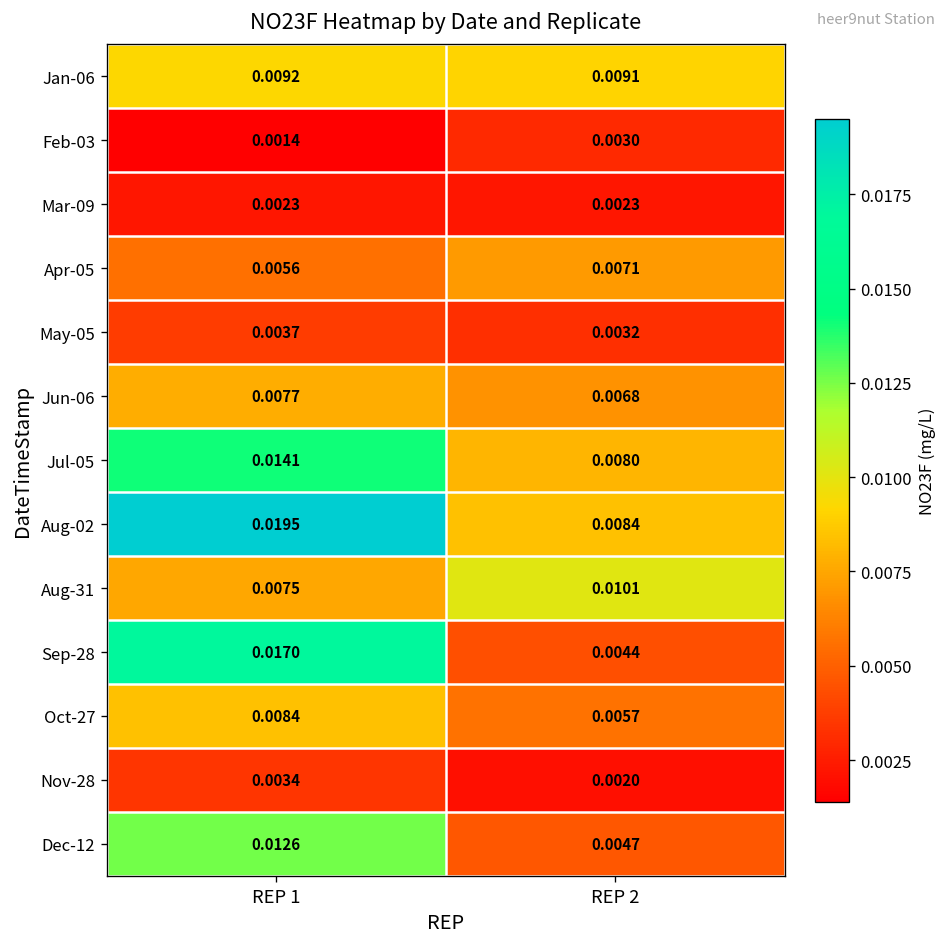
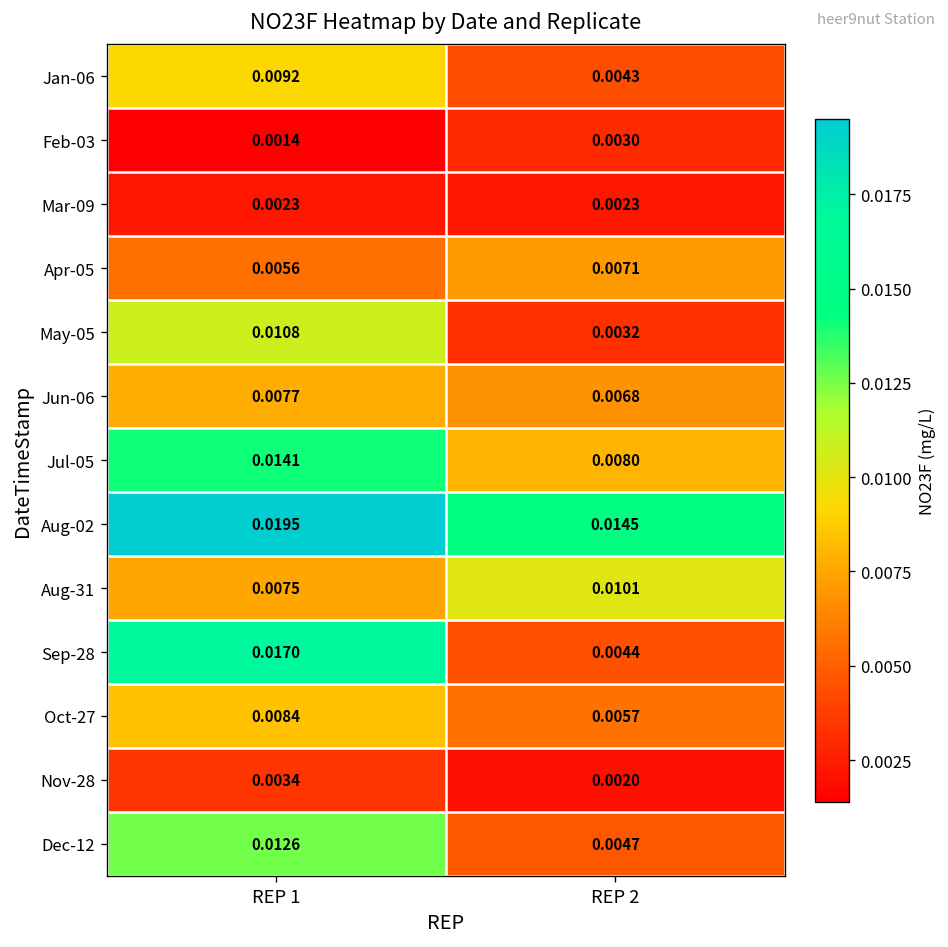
Jan-06, REP 2: 0.0091 -> 0.0043
May-05, REP 1: 0.0037 -> 0.0108
Aug-02, REP 2: 0.0084 -> 0.0145
